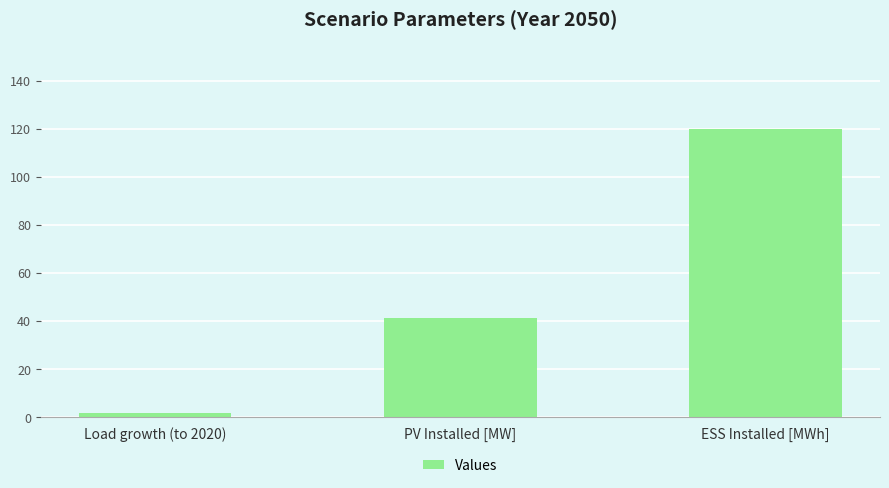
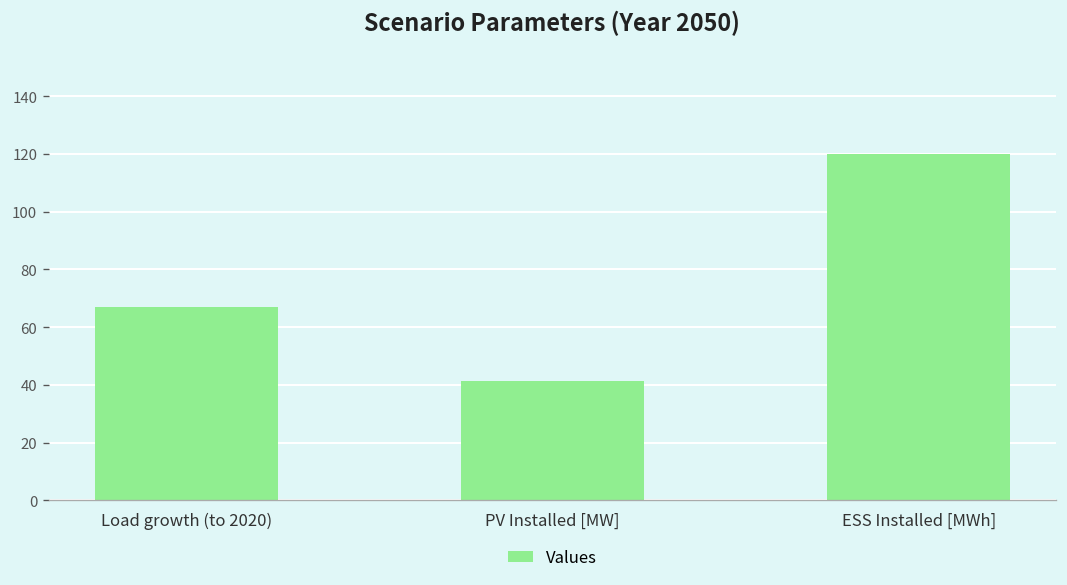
Load growth (to 2020): 2 -> 67
